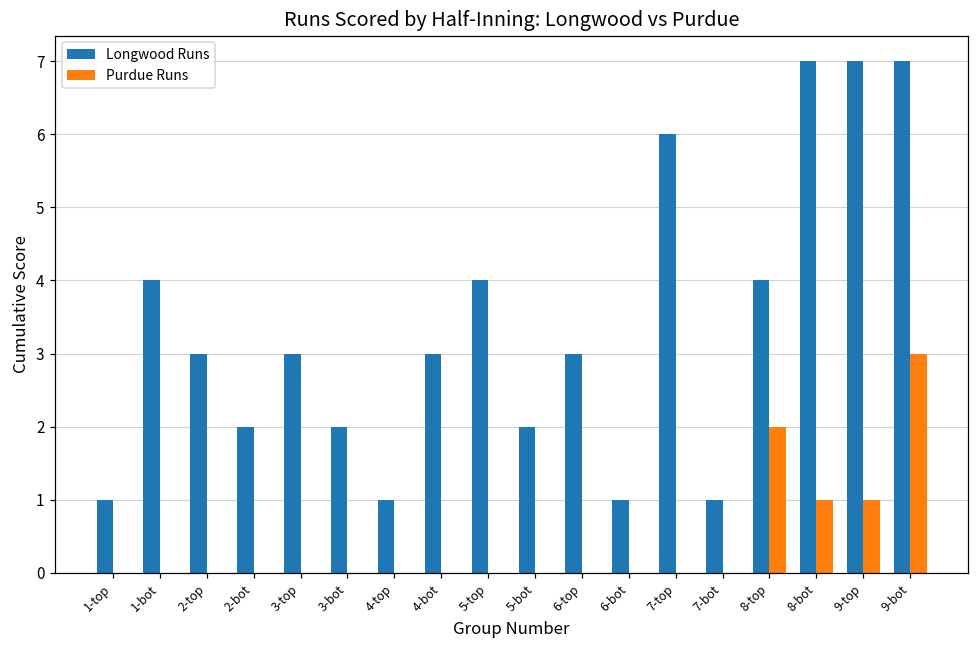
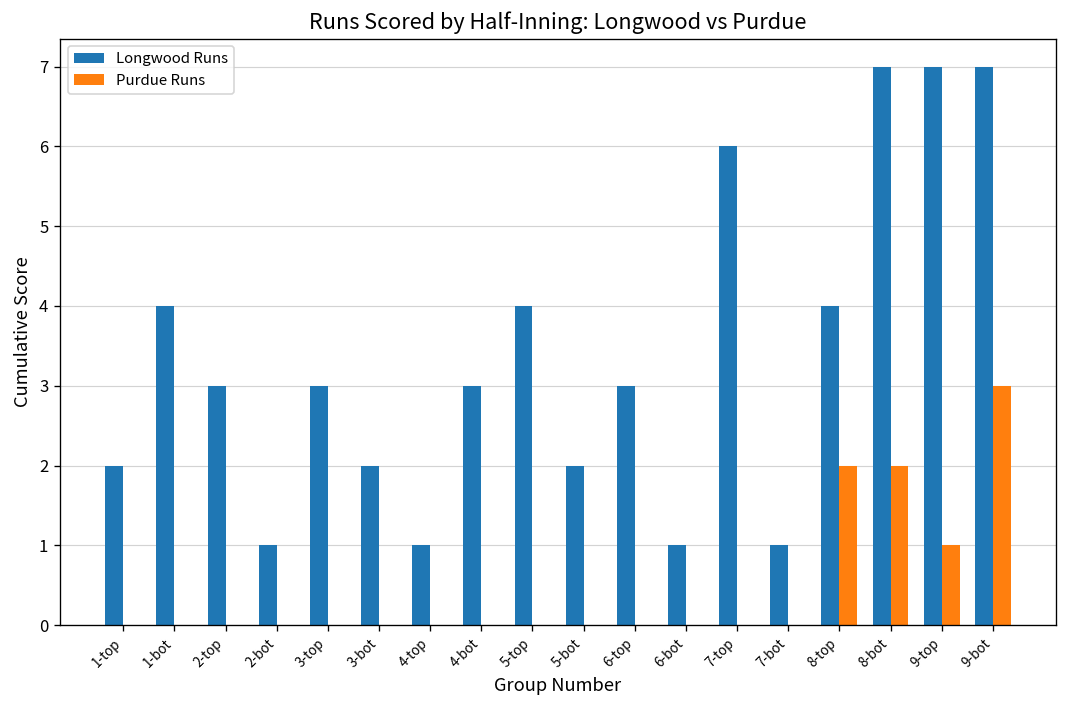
Longwood Runs, 1-top: 1 -> 2
Longwood Runs, 2-bot: 2 -> 1
Purdue Runs, 8-bot: 1 -> 2
